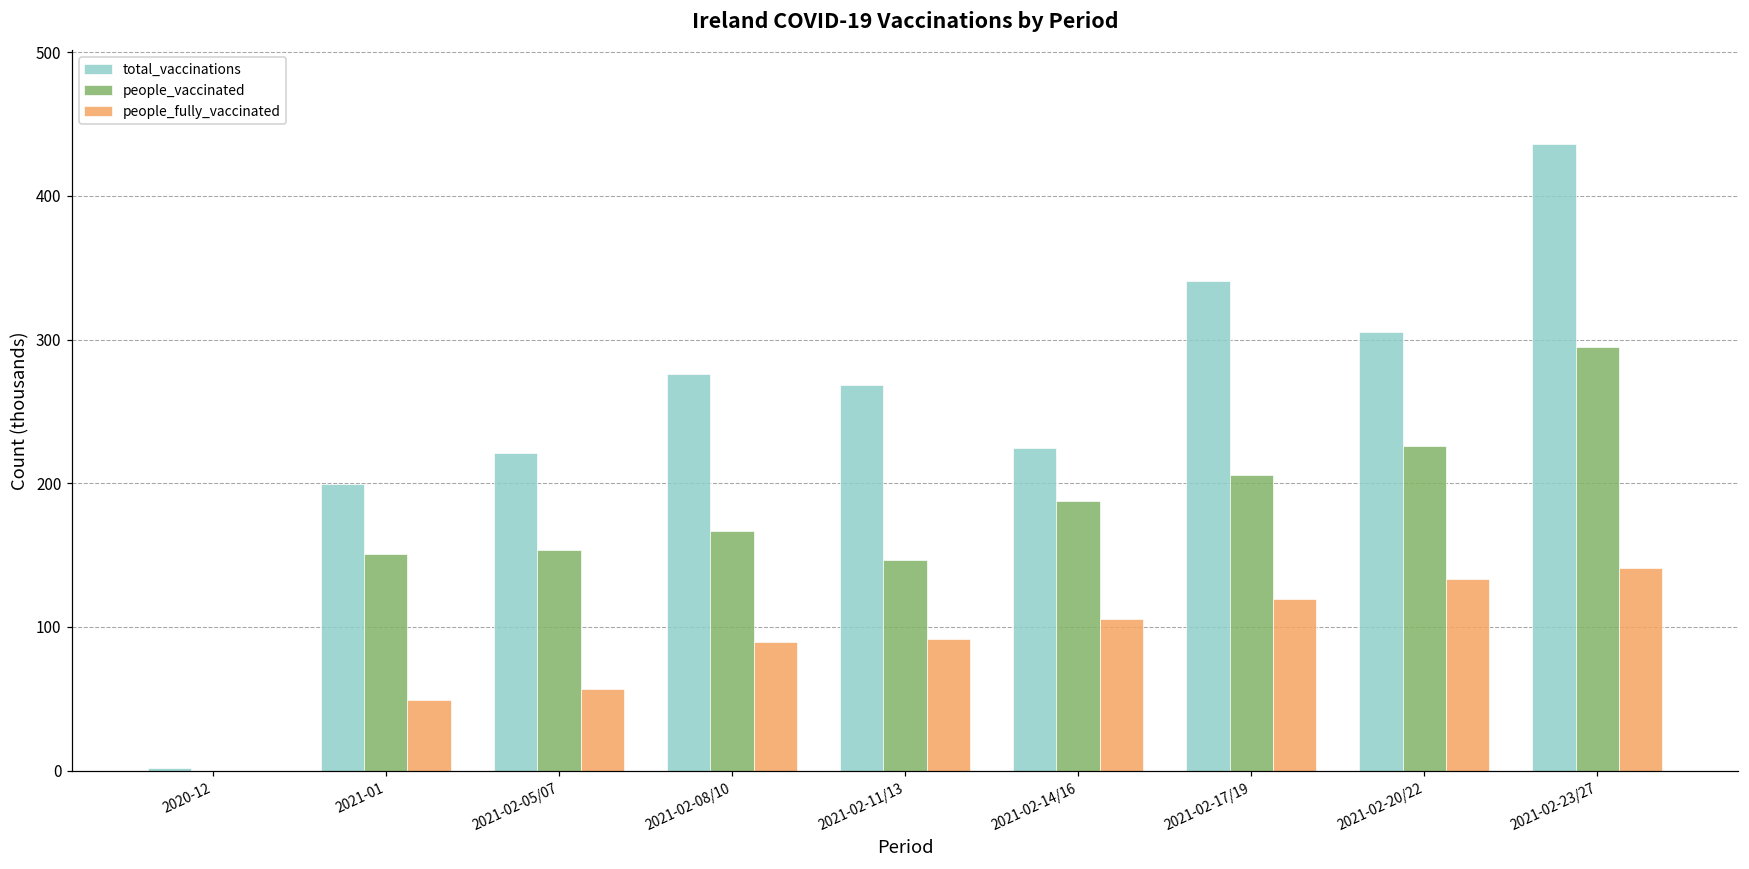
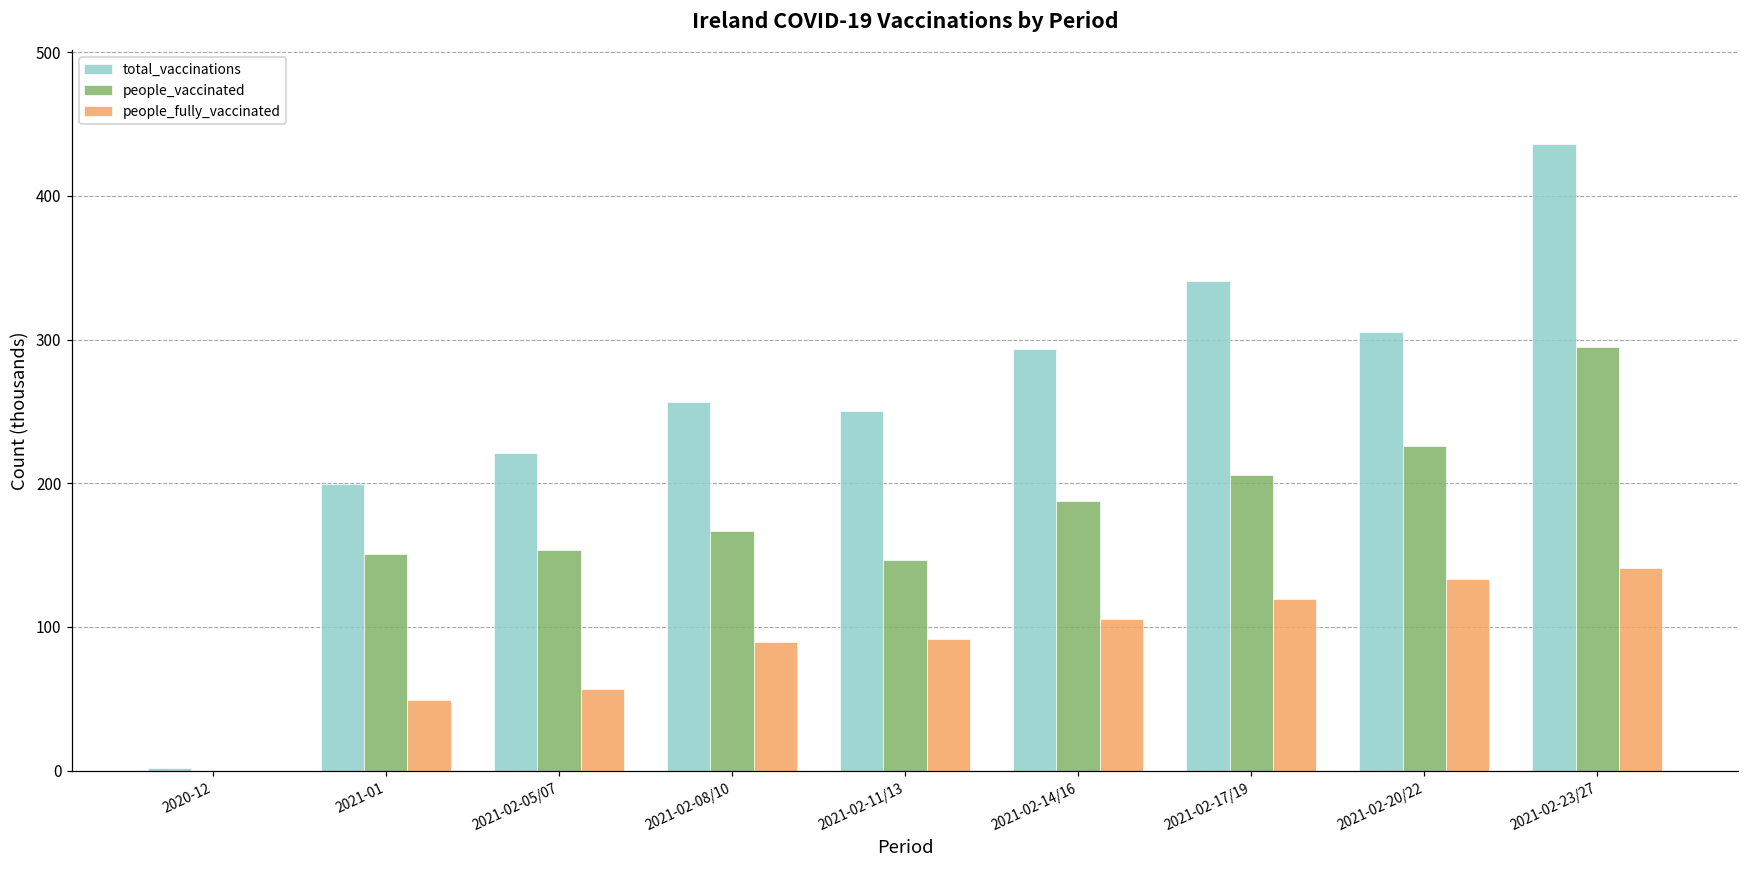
total_vaccinations, 2021-02-08/10: 276 -> 257
total_vaccinations, 2021-02-11/13: 269 -> 250
total_vaccinations, 2021-02-14/16: 225 -> 294
